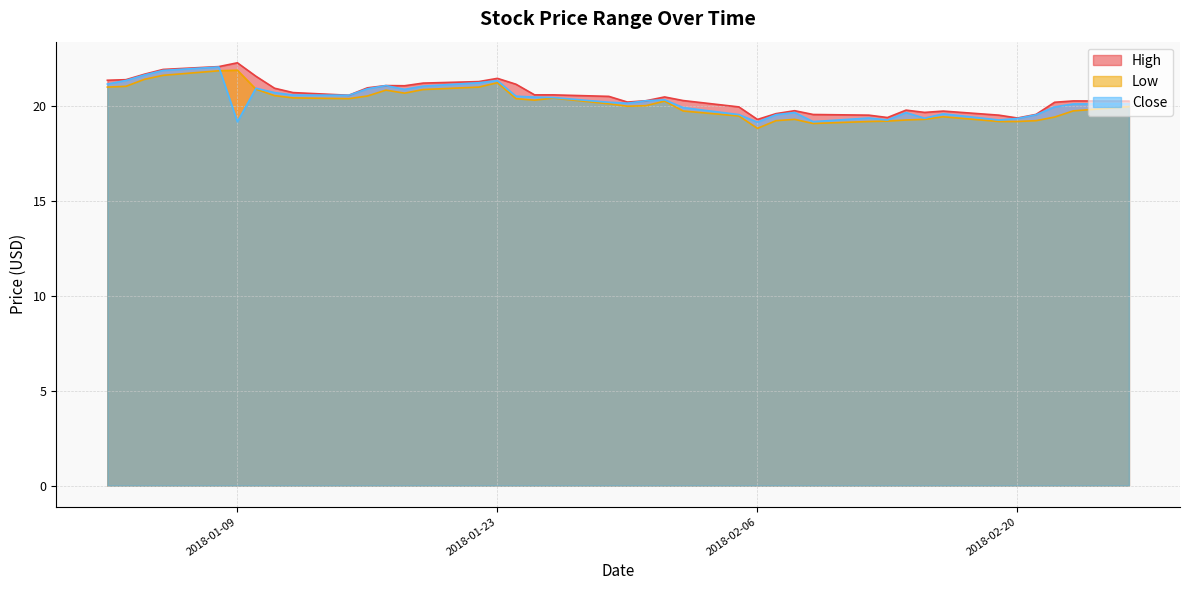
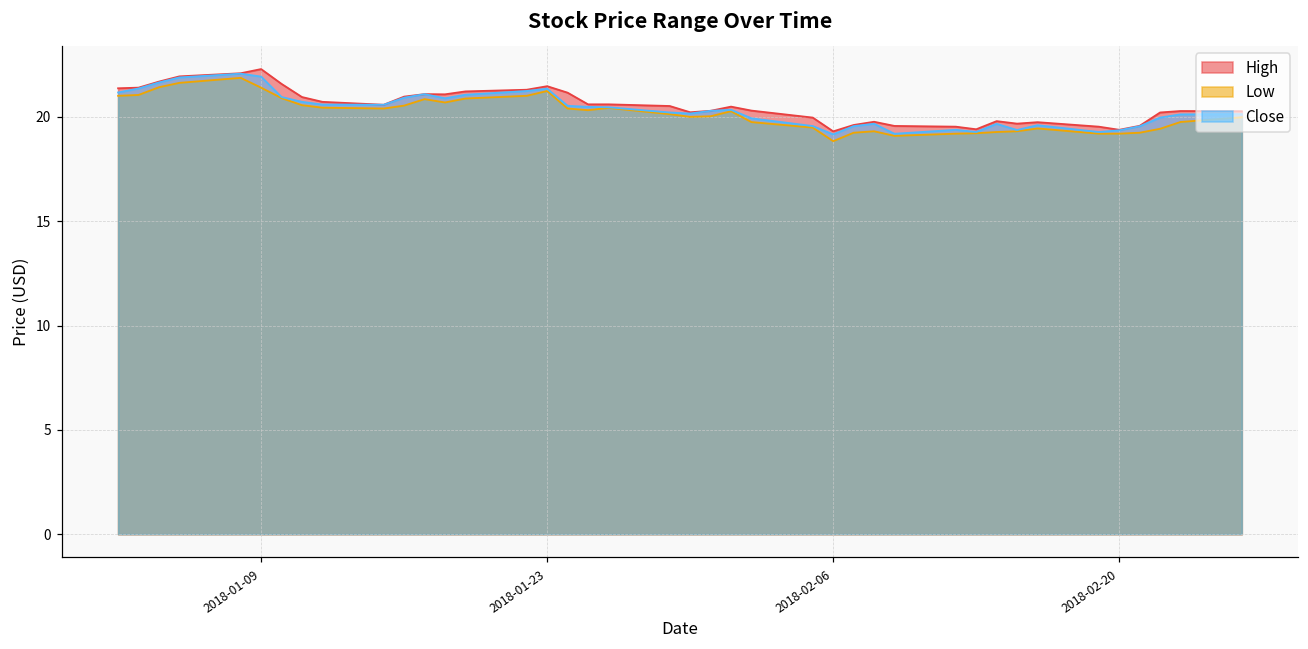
Low, 2018-01-09: 21.9 -> 21.4
Close, 2018-01-09: 19.2 -> 21.9
